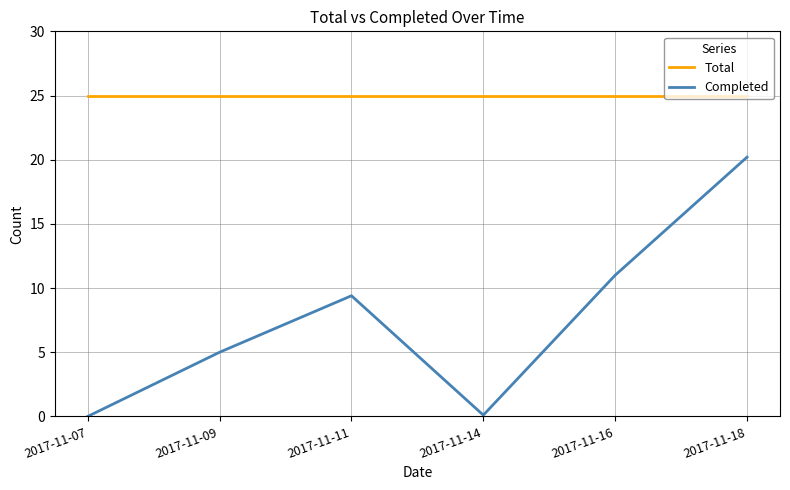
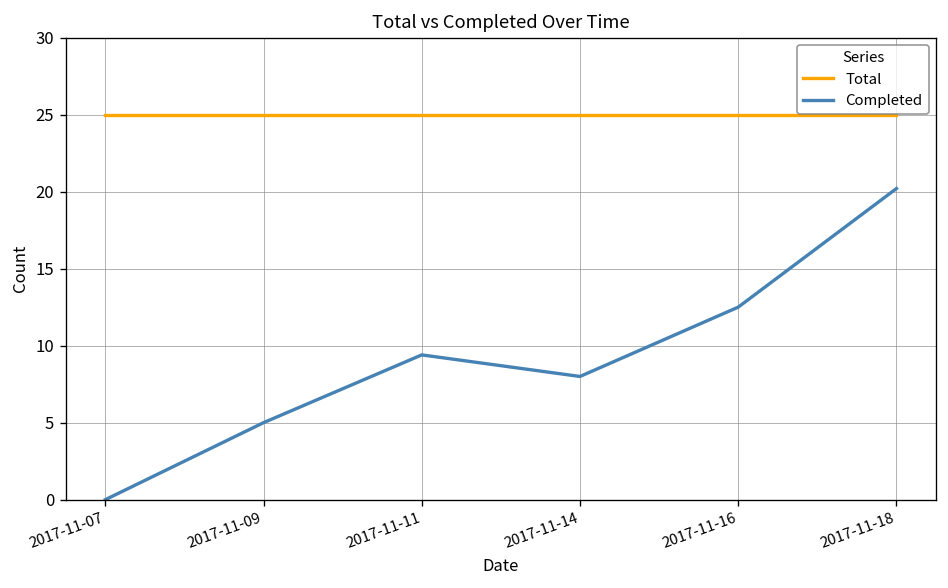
Completed, 2017-11-14: 0.1 -> 8.0
Completed, 2017-11-16: 11.0 -> 12.5
